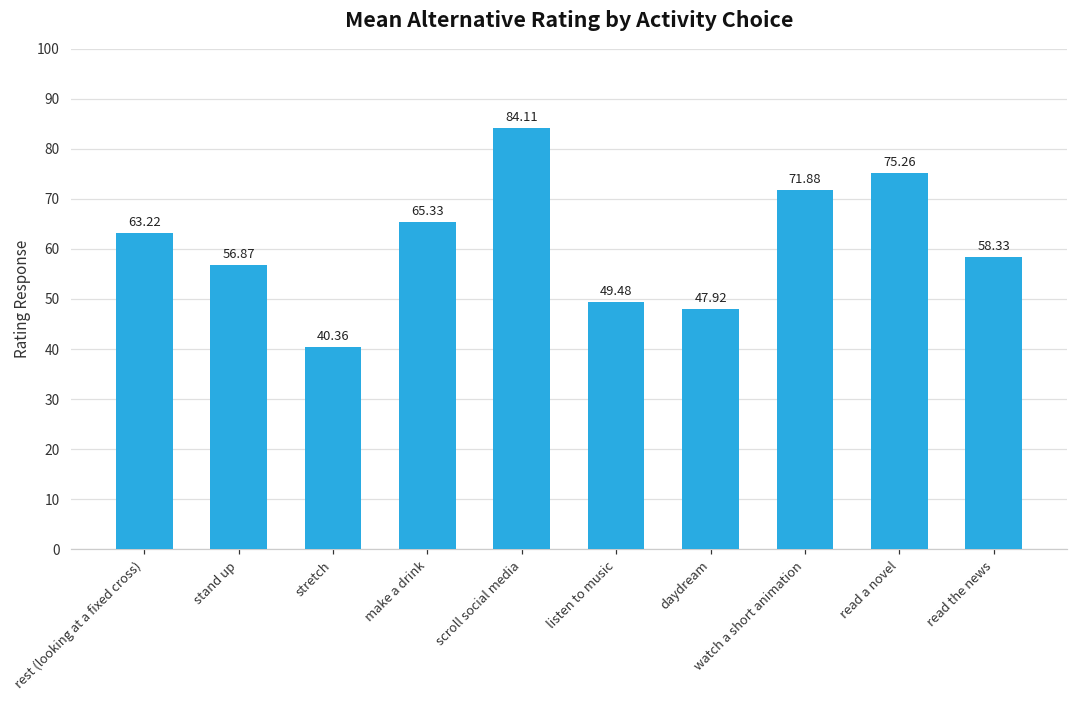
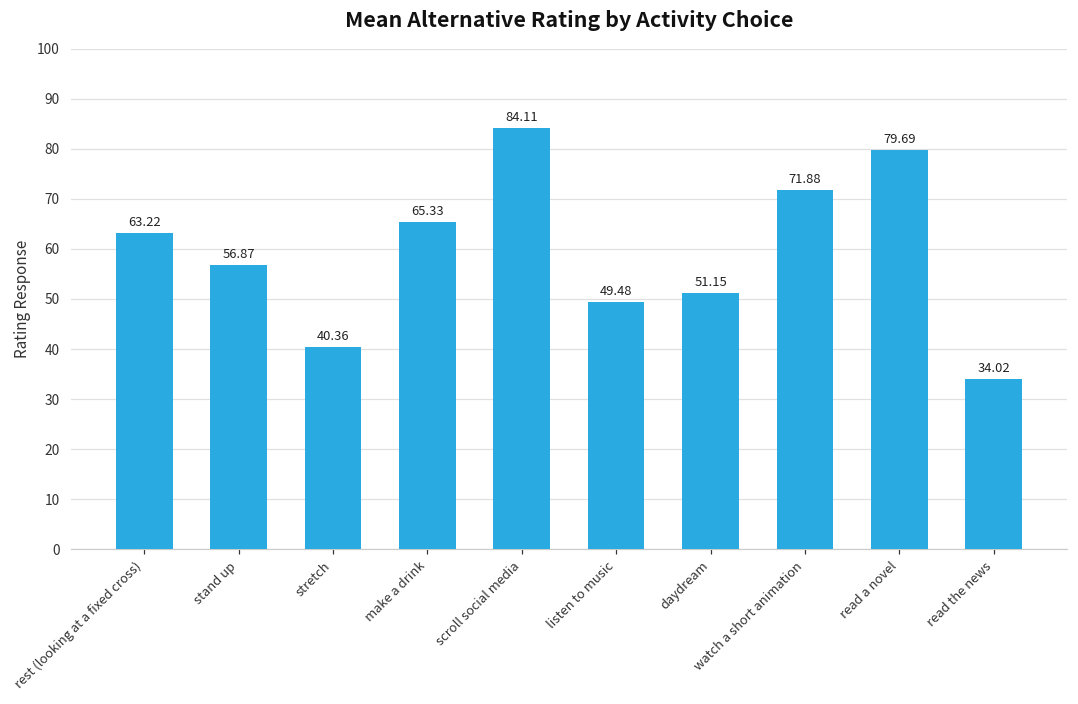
daydream: 47.92 -> 51.15
read a novel: 75.26 -> 79.69
read the news: 58.33 -> 34.02
